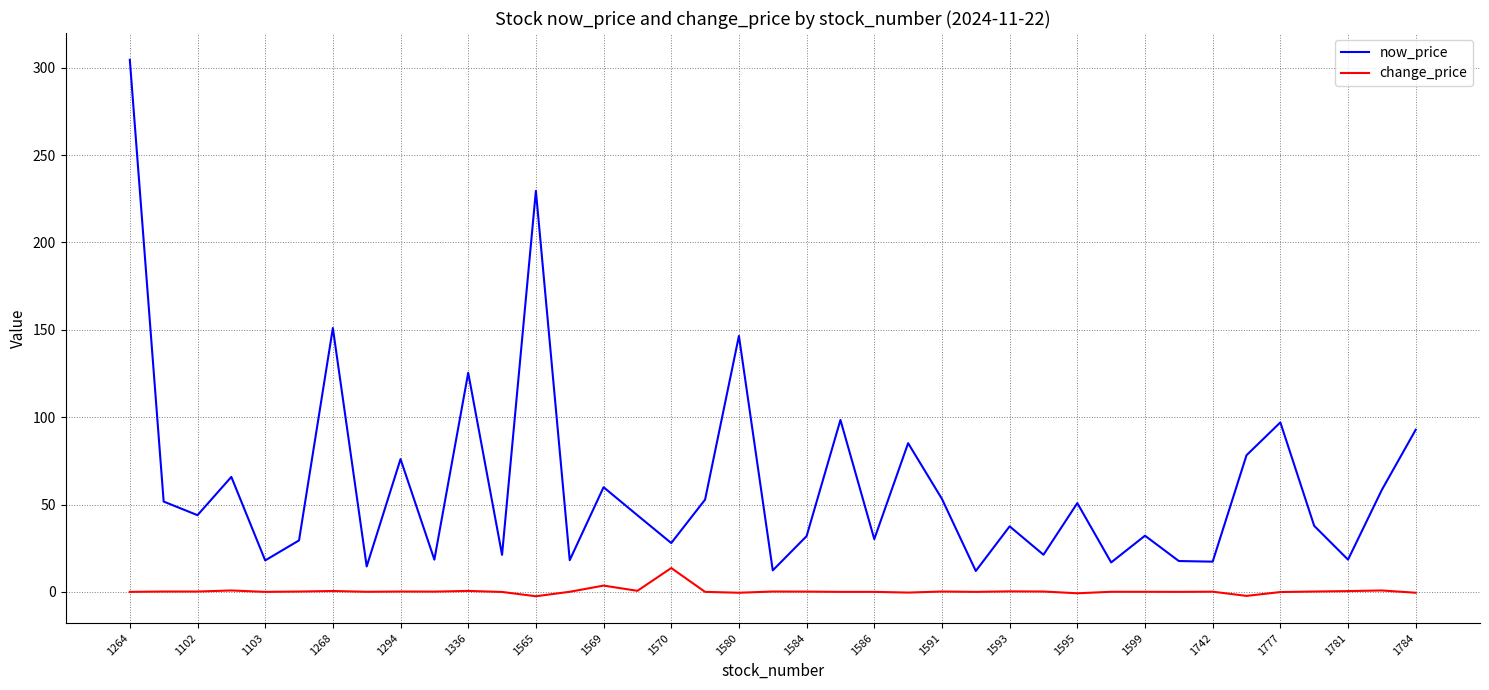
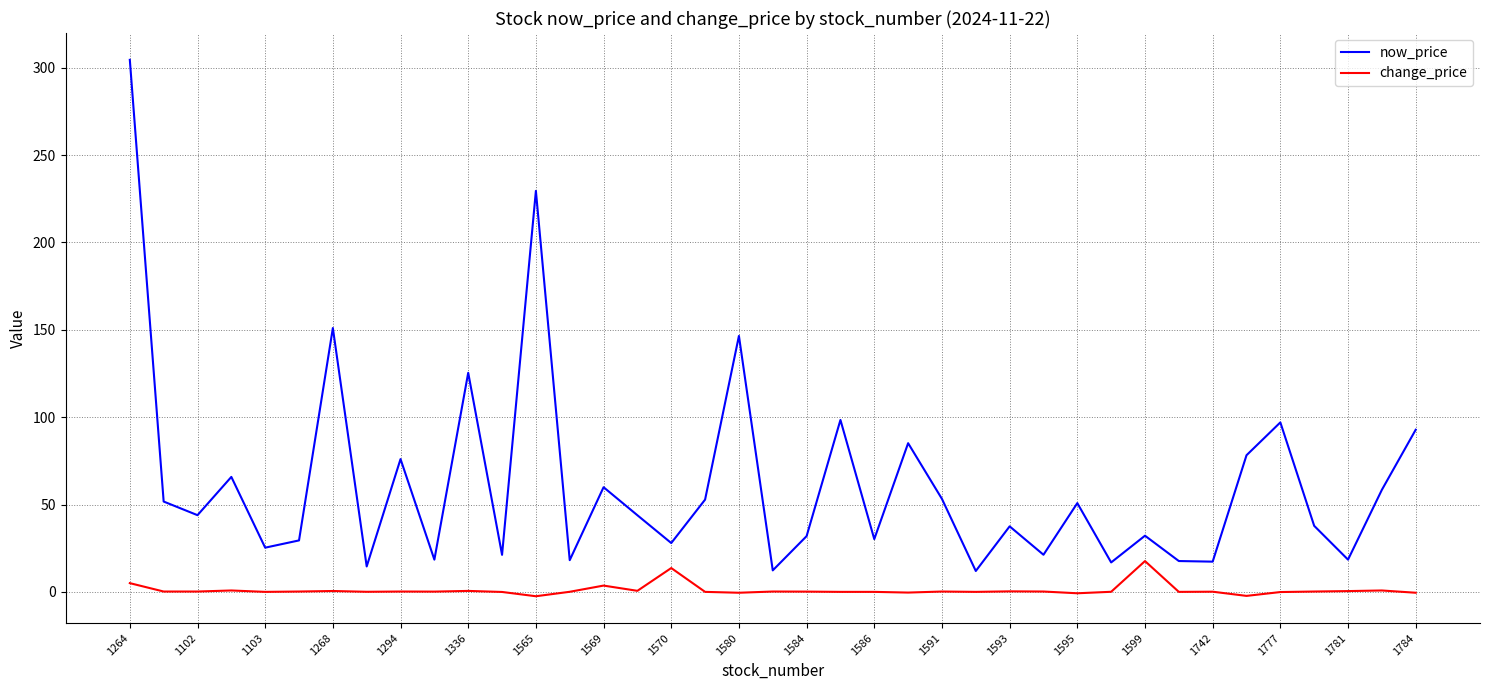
change_price, 1264: 0 -> 5
now_price, 1103: 18 -> 25
change_price, 1599: 0 -> 18
